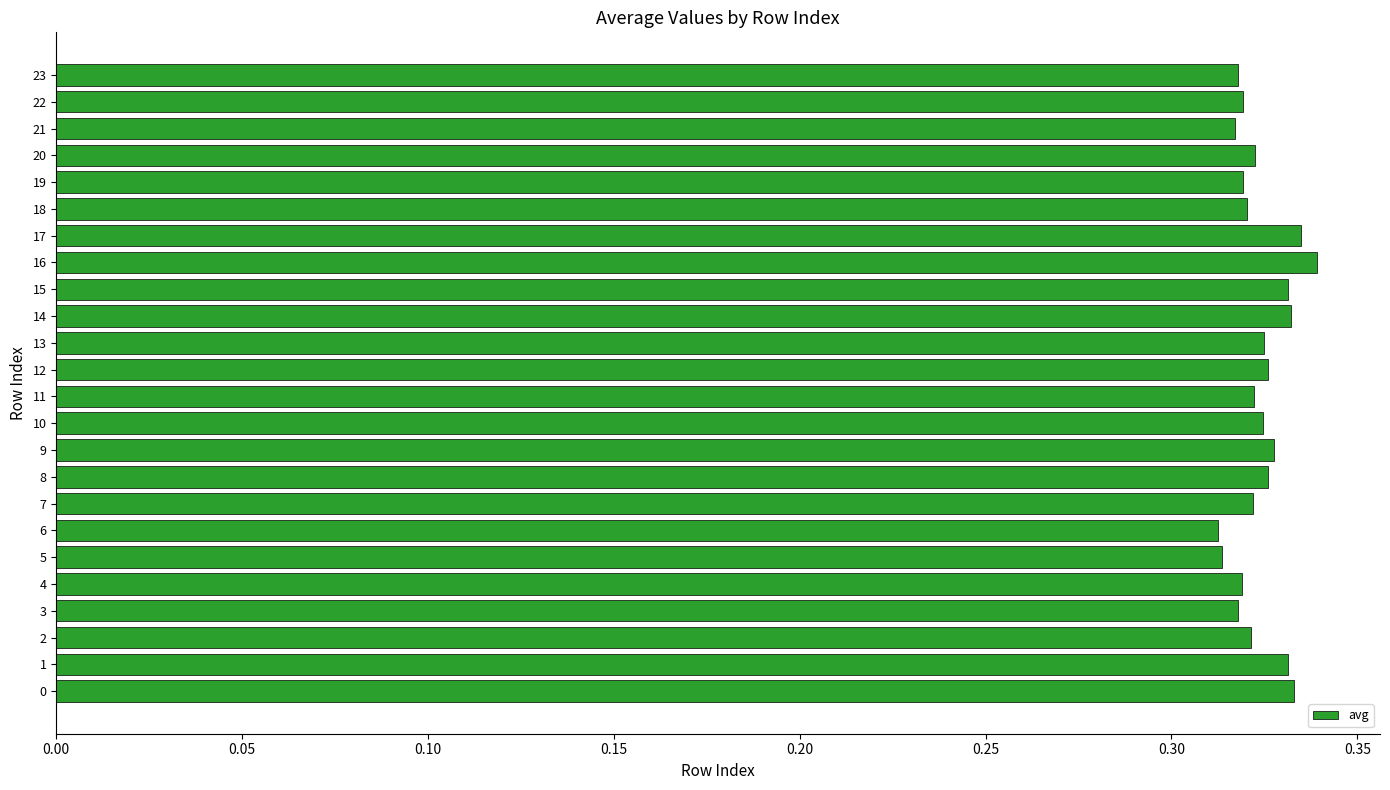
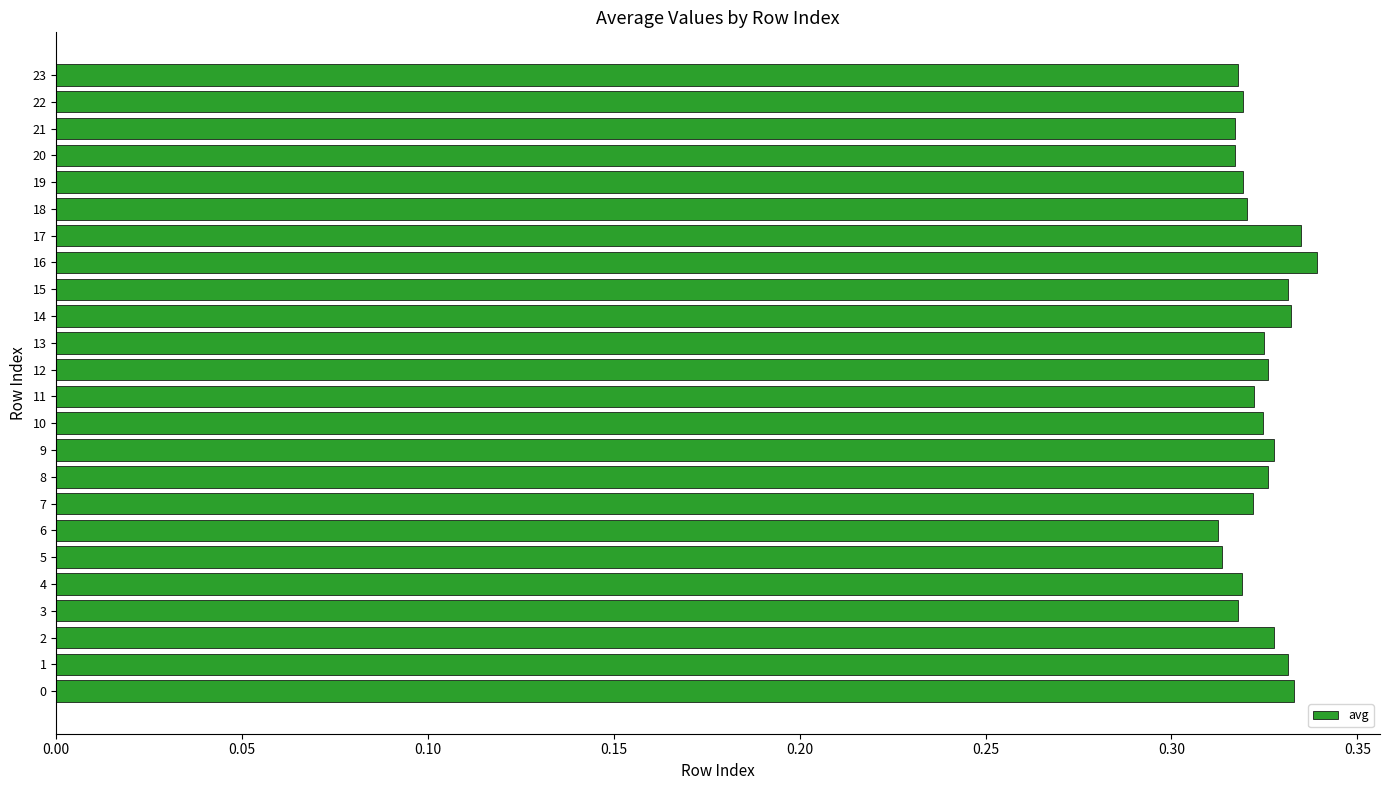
20: 0.322 -> 0.317
2: 0.321 -> 0.328
